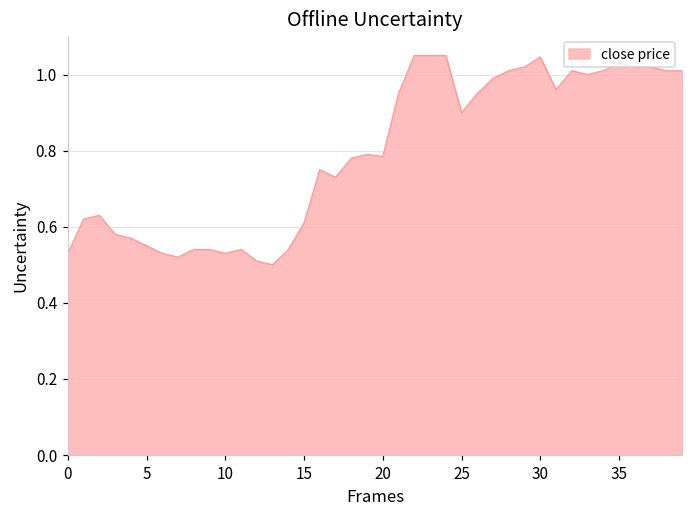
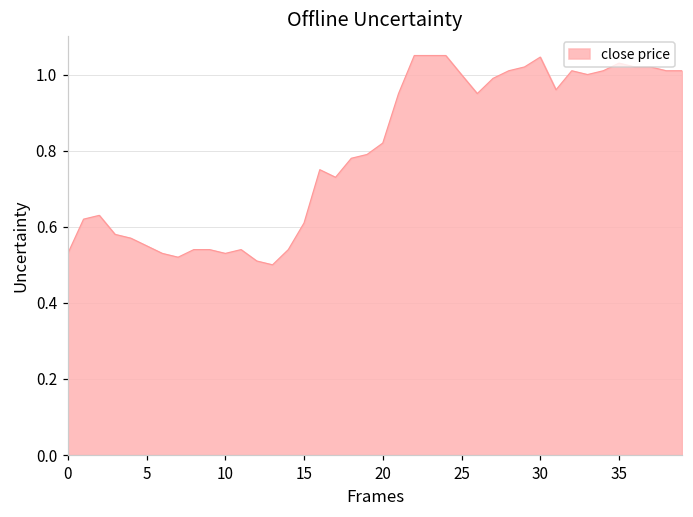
20: 0.78 -> 0.82
25: 0.90 -> 1.00
